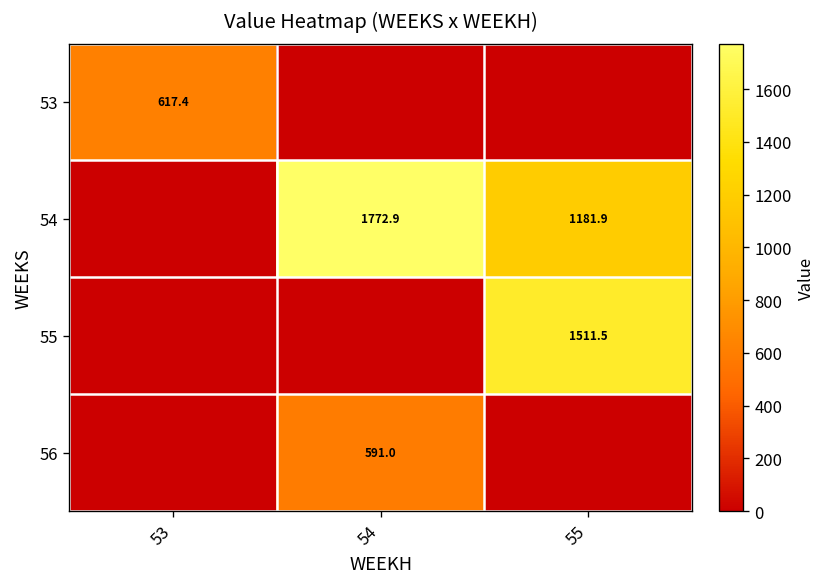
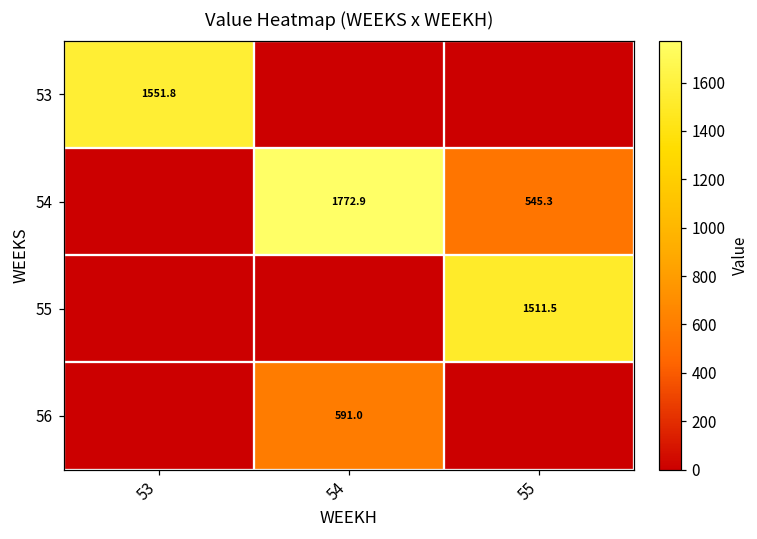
53, 53: 617.4 -> 1551.8
54, 55: 1181.9 -> 545.3
